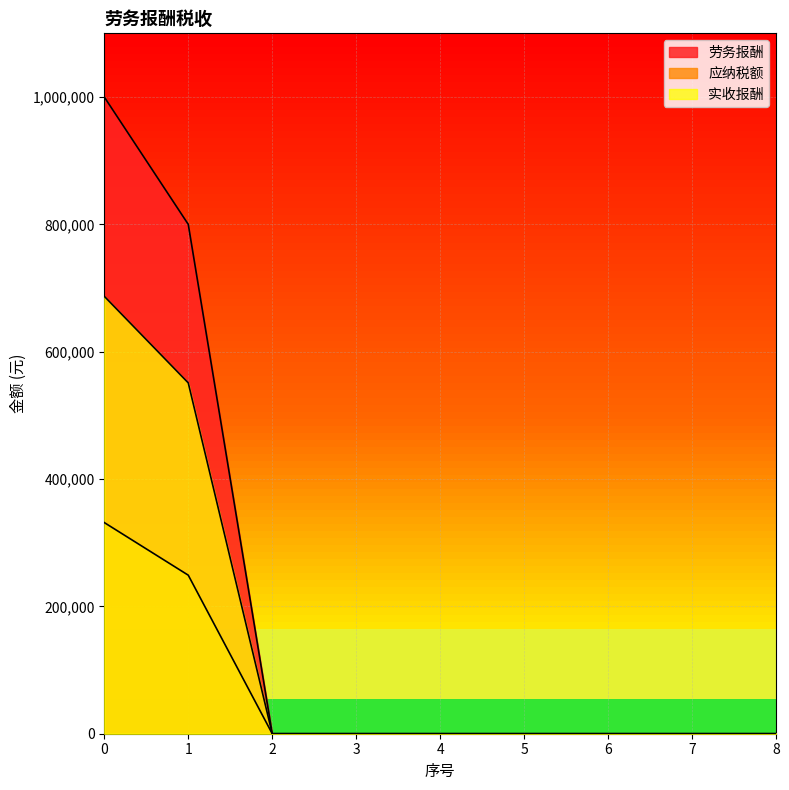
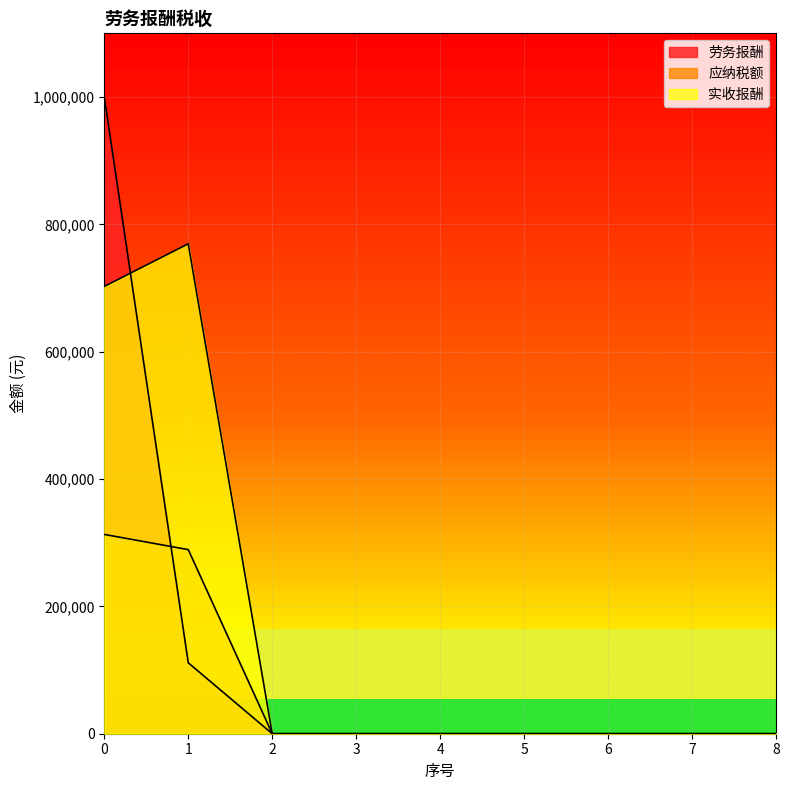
应纳税额, 0: 330,000 -> 310,000
实收报酬, 0: 690,000 -> 700,000
劳务报酬, 1: 800,000 -> 110,000
应纳税额, 1: 250,000 -> 290,000
实收报酬, 1: 550,000 -> 770,000
